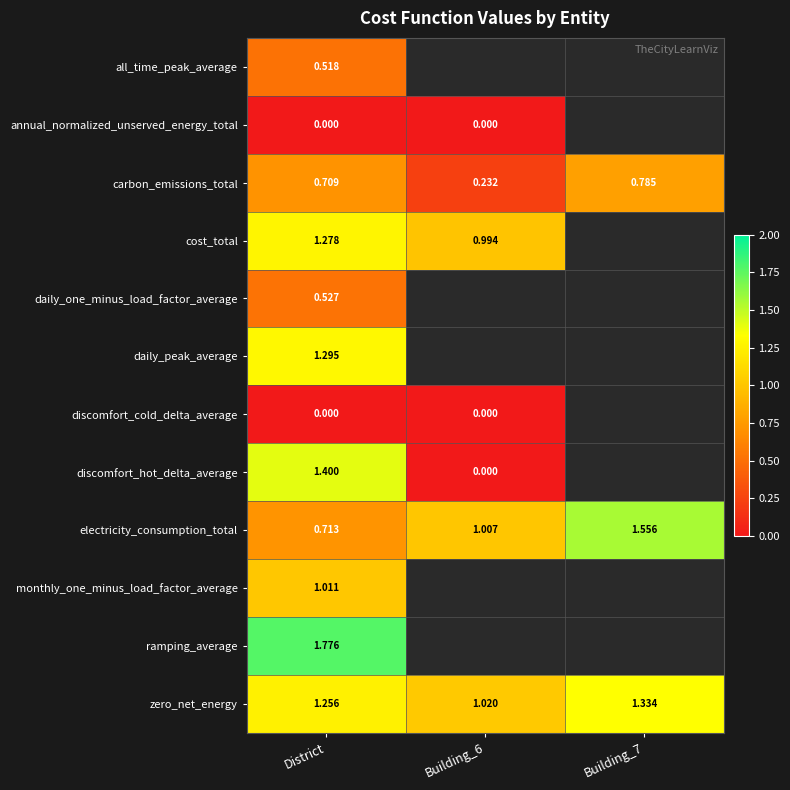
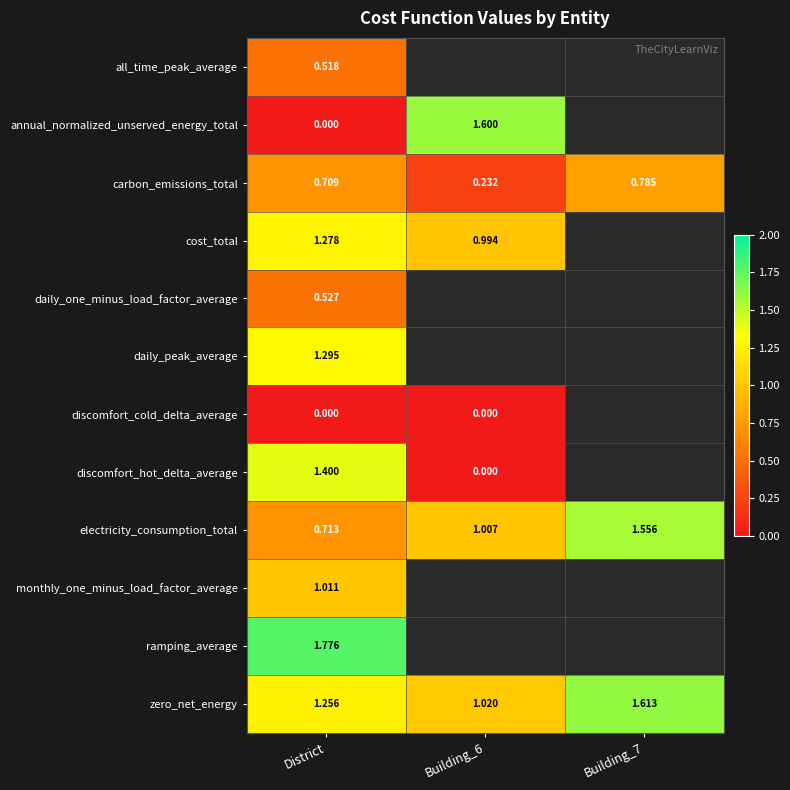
annual_normalized_unserved_energy_total, Building_6: 0.000 -> 1.600
zero_net_energy, Building_7: 1.334 -> 1.613
